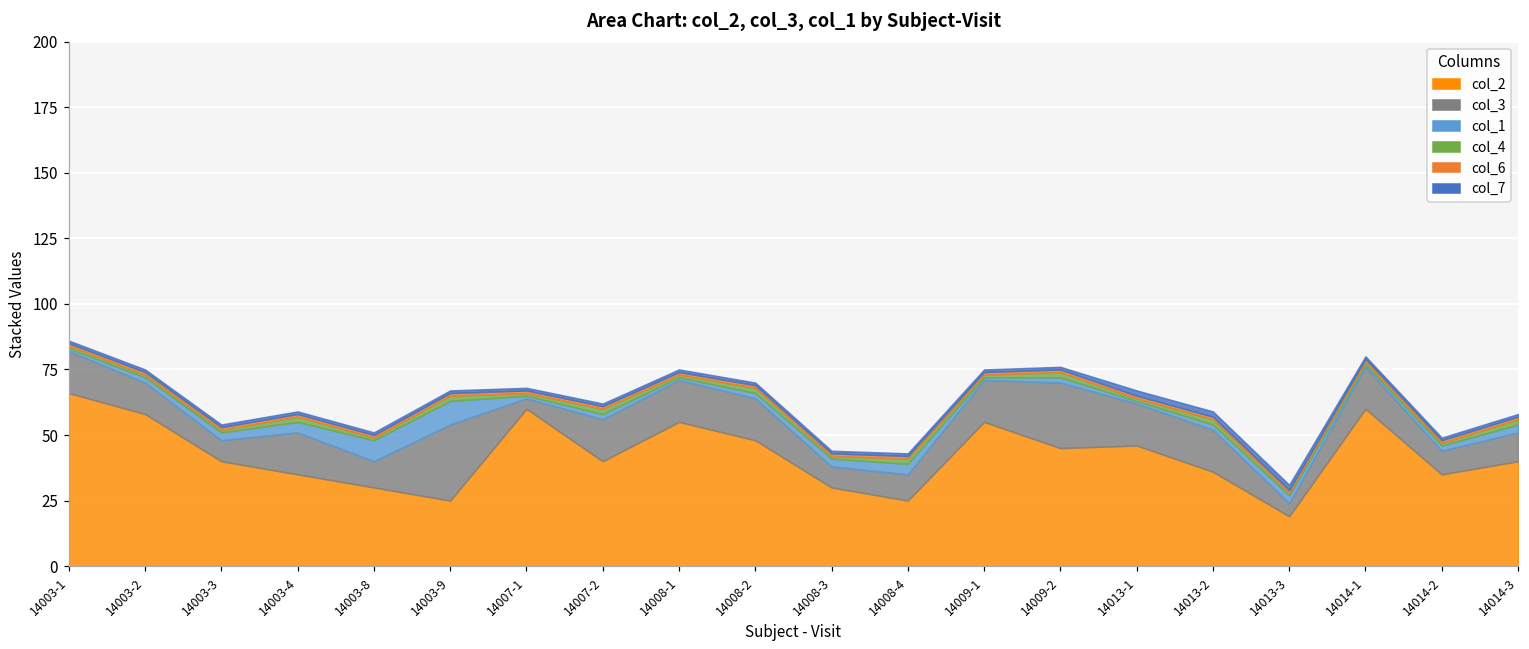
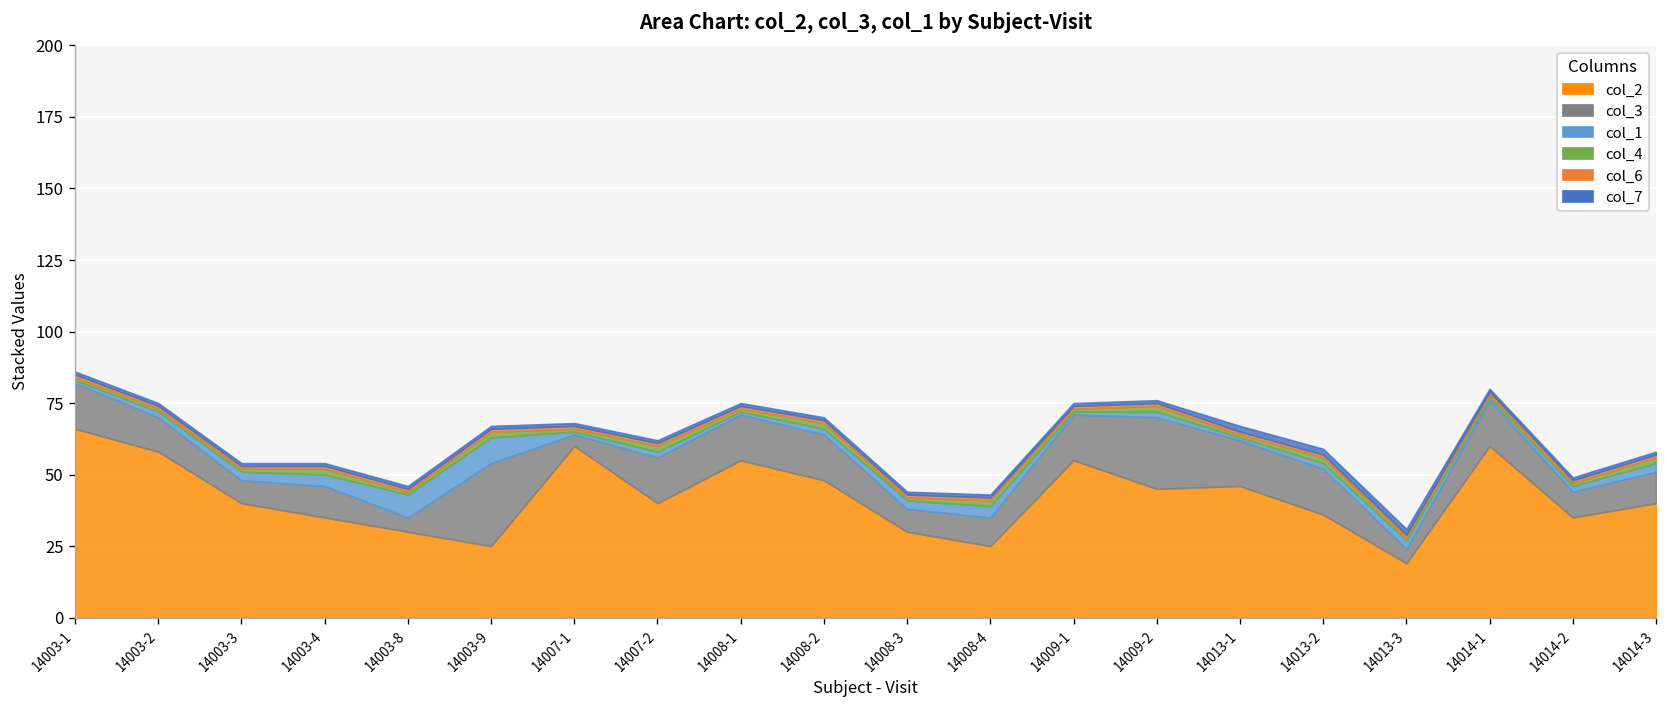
col_3, 14003-4: 16 -> 11
col_3, 14003-8: 10 -> 5
